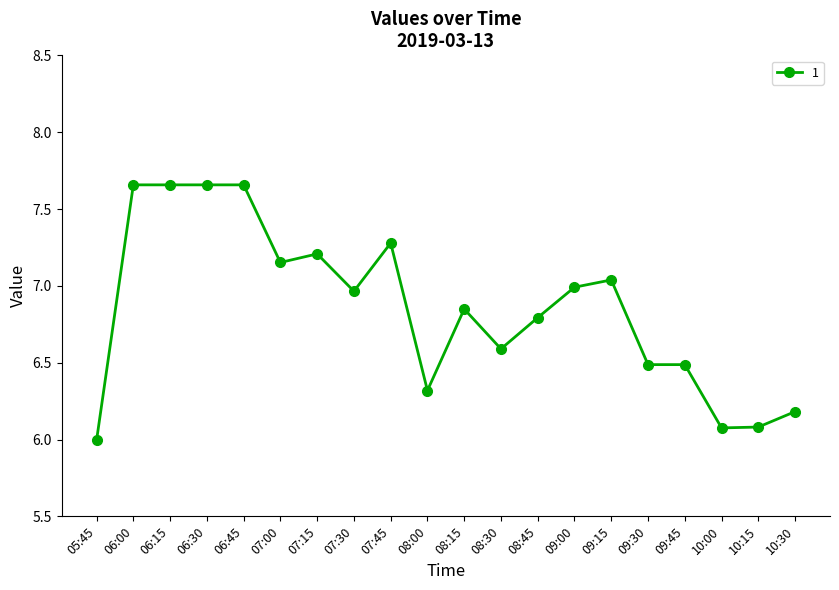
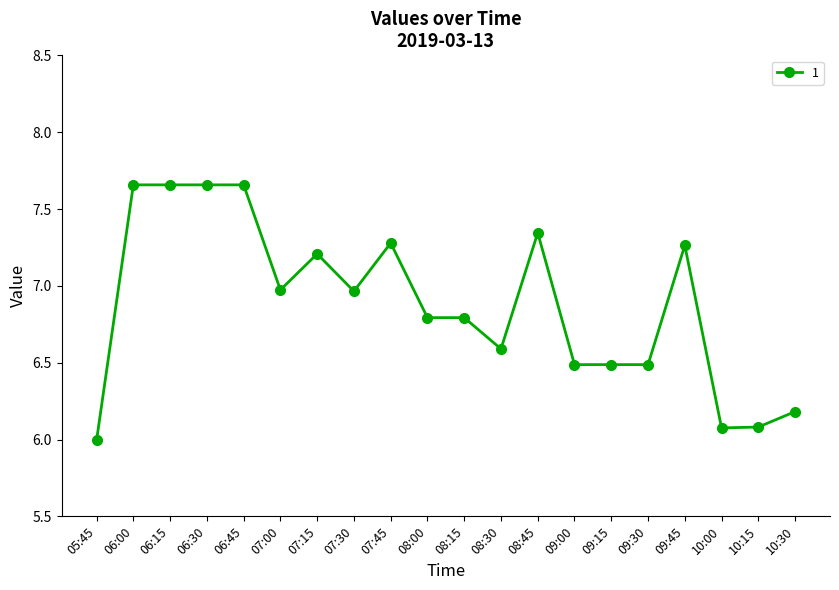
07:00: 7.15 -> 6.97
08:00: 6.32 -> 6.79
08:15: 6.85 -> 6.79
08:45: 6.79 -> 7.34
09:00: 6.99 -> 6.49
09:15: 7.04 -> 6.49
09:45: 6.49 -> 7.26
